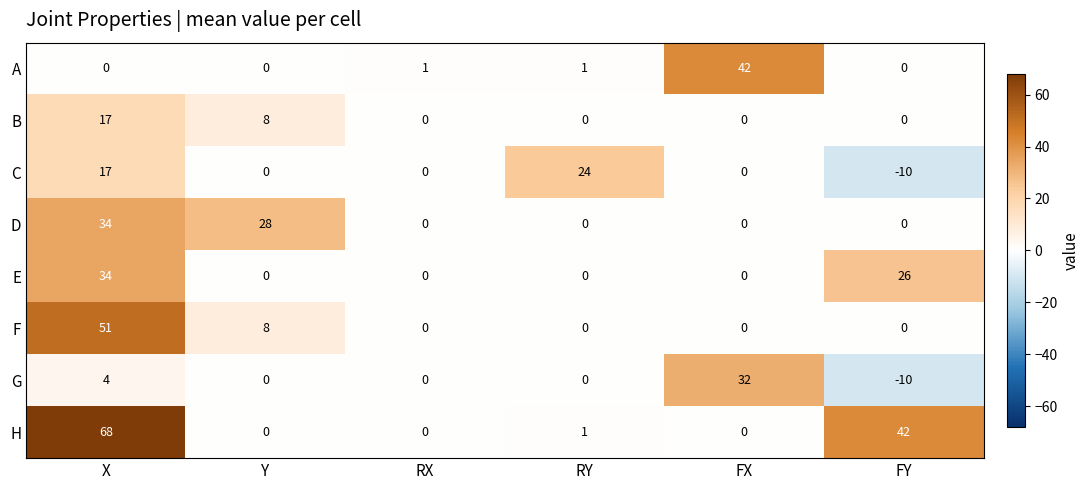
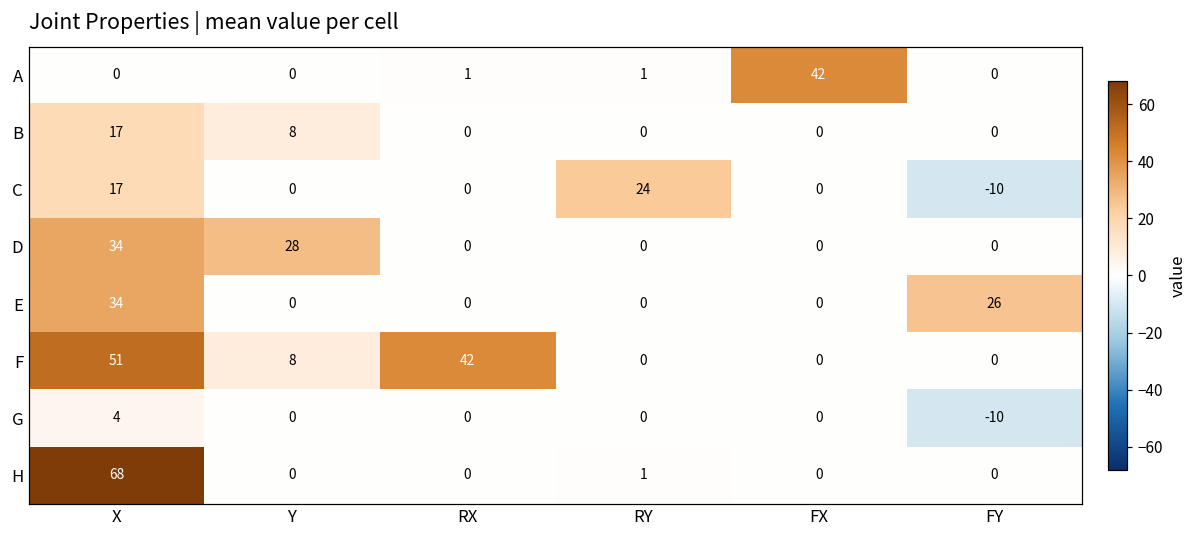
F, RX: 0 -> 42
G, FX: 32 -> 0
H, FY: 42 -> 0
